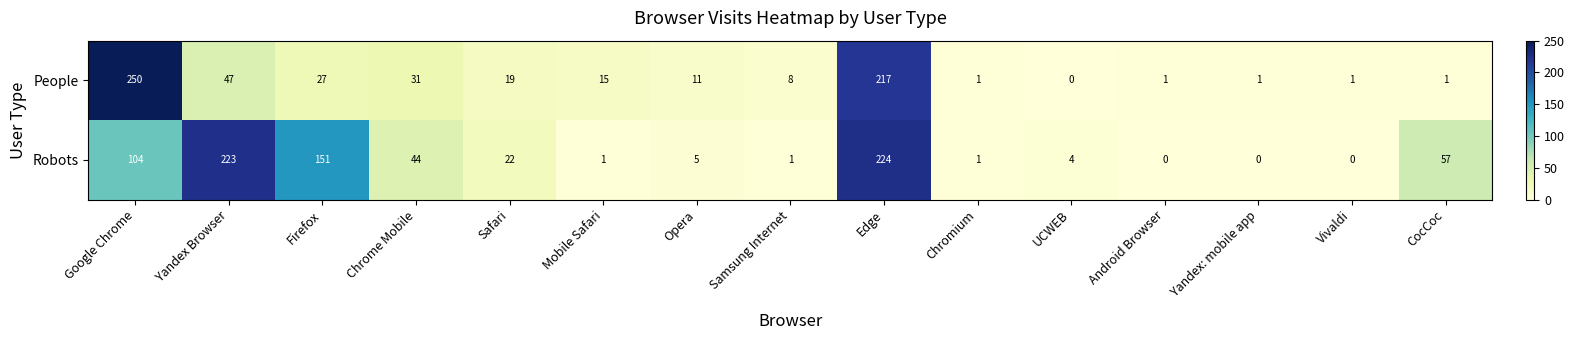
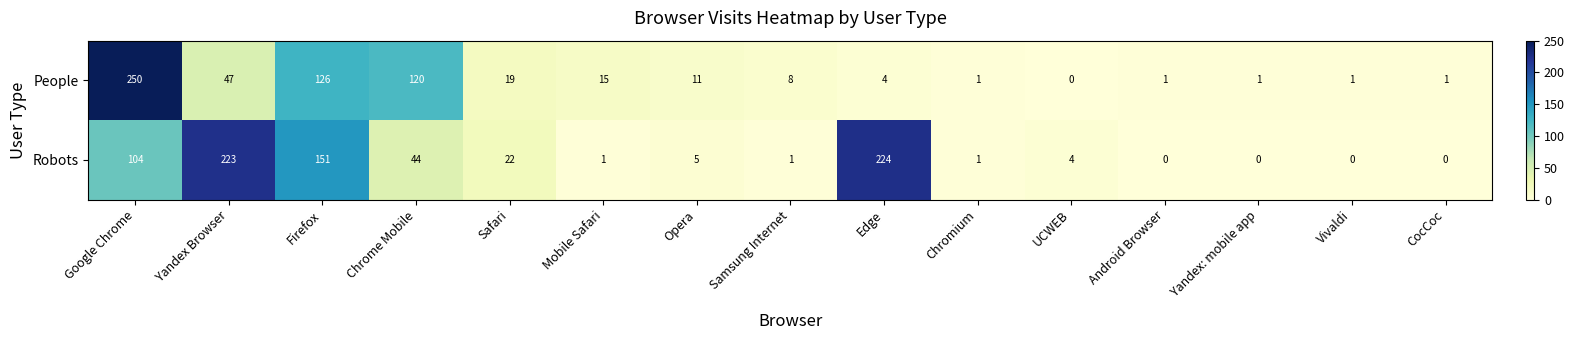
People, Firefox: 27 -> 126
People, Chrome Mobile: 31 -> 120
People, Edge: 217 -> 4
Robots, CocCoc: 57 -> 0
